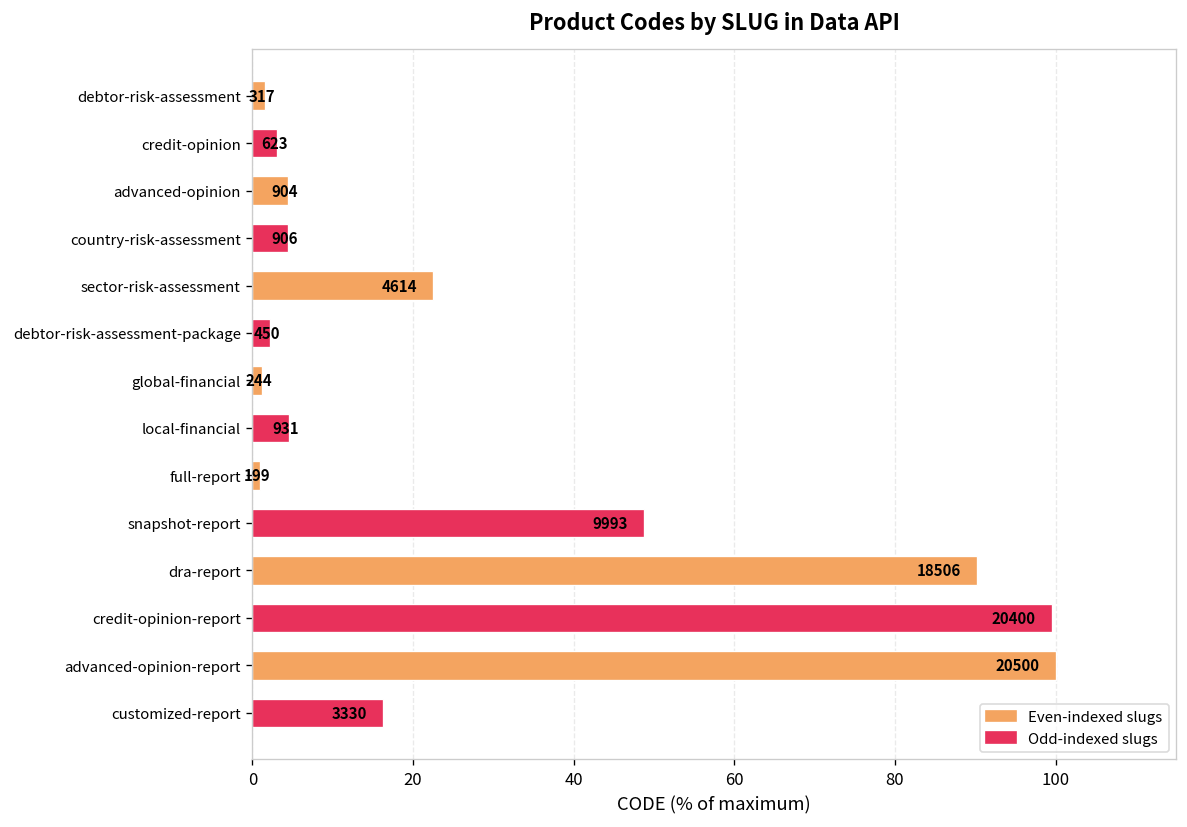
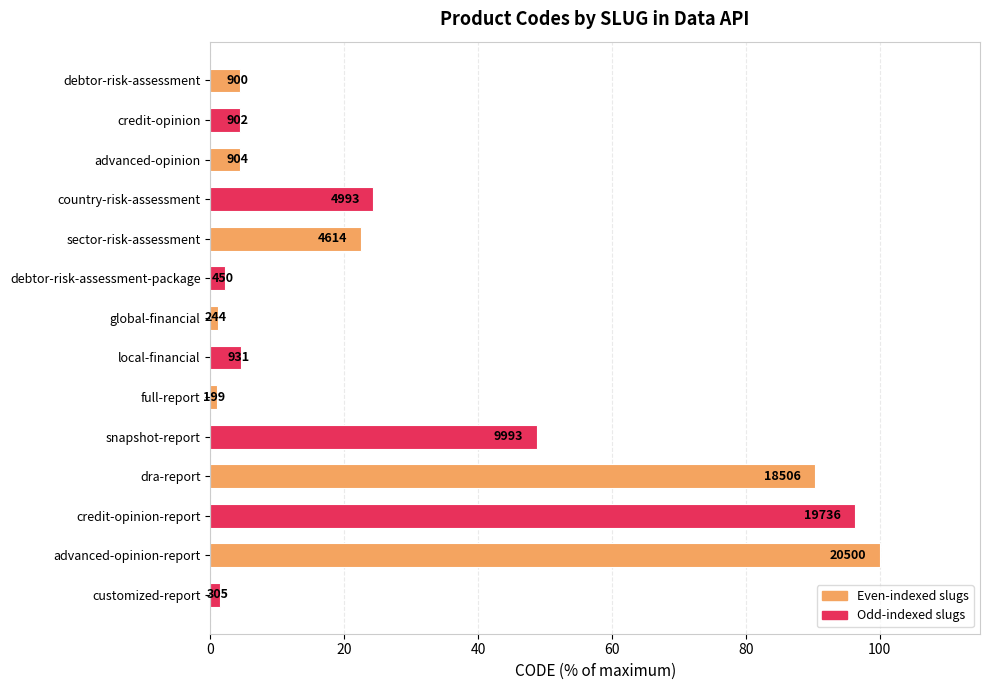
debtor-risk-assessment: 317 -> 900
credit-opinion: 623 -> 902
country-risk-assessment: 906 -> 4993
credit-opinion-report: 20400 -> 19736
customized-report: 3330 -> 305
